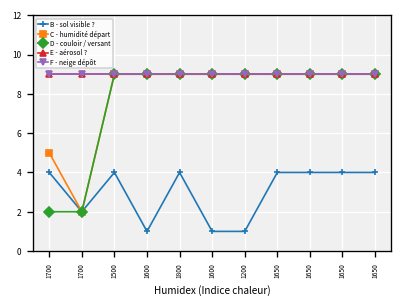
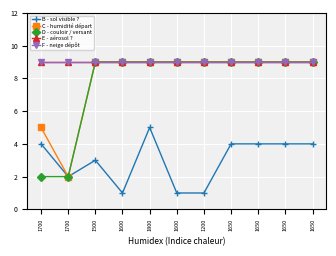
B - sol visible ?, 1500: 4 -> 3
B - sol visible ?, 1800: 4 -> 5
